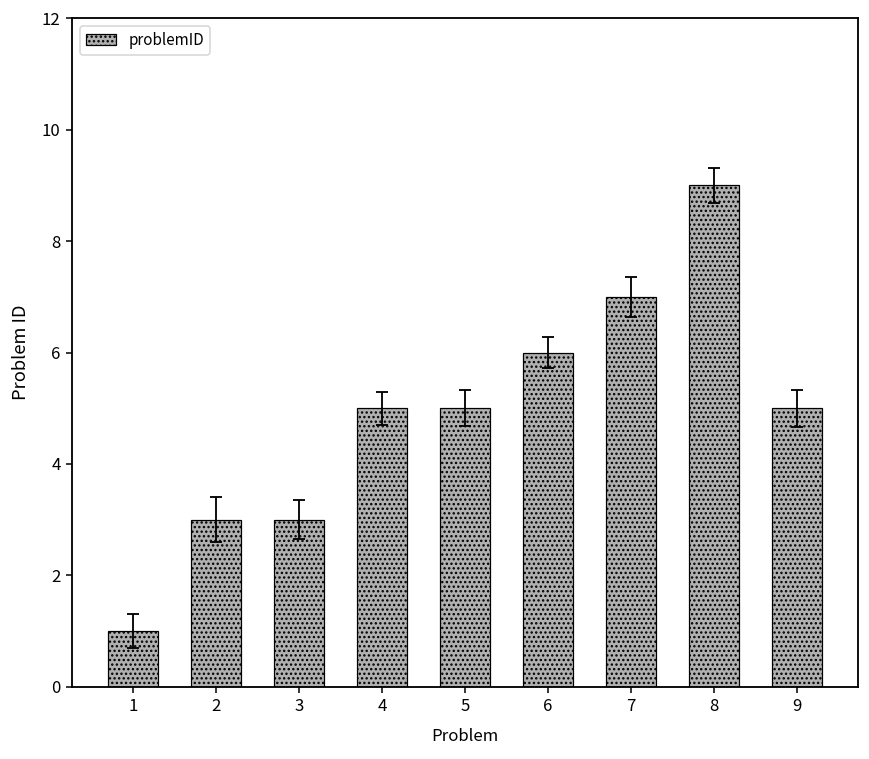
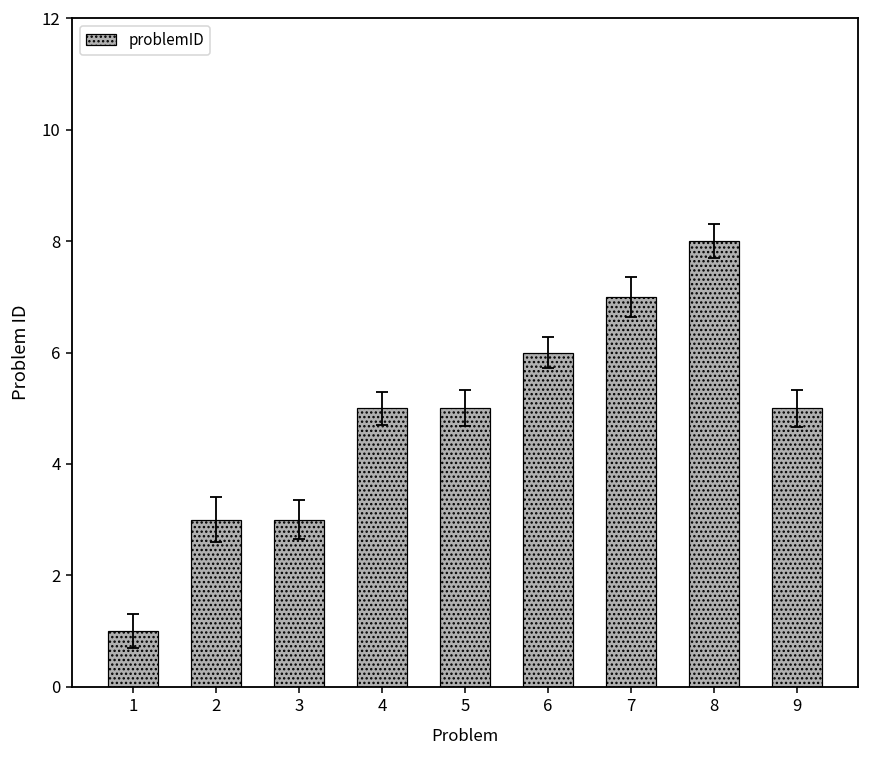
problemID, 8: 9 -> 8
